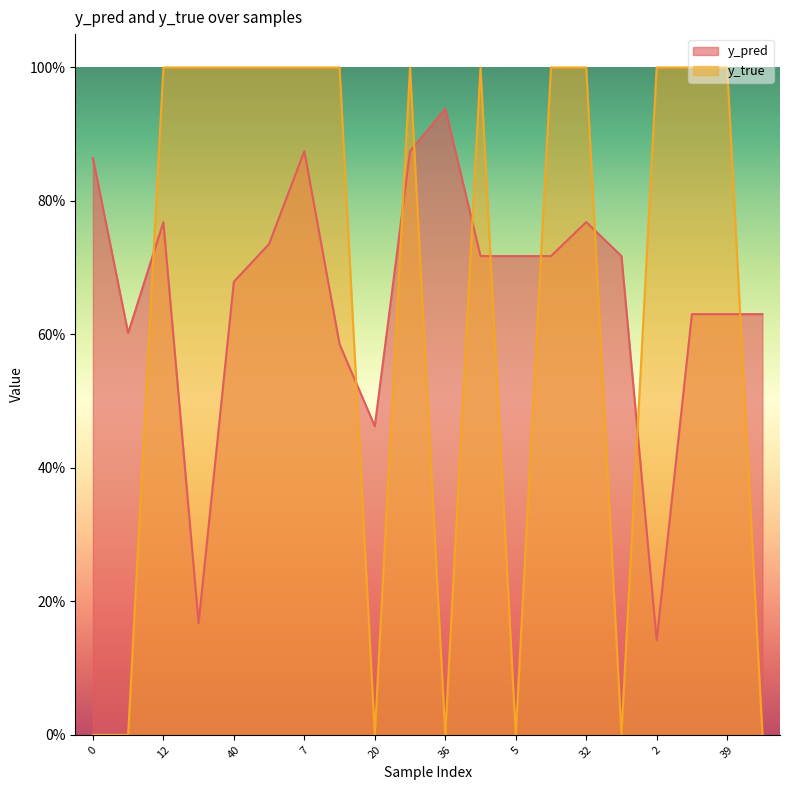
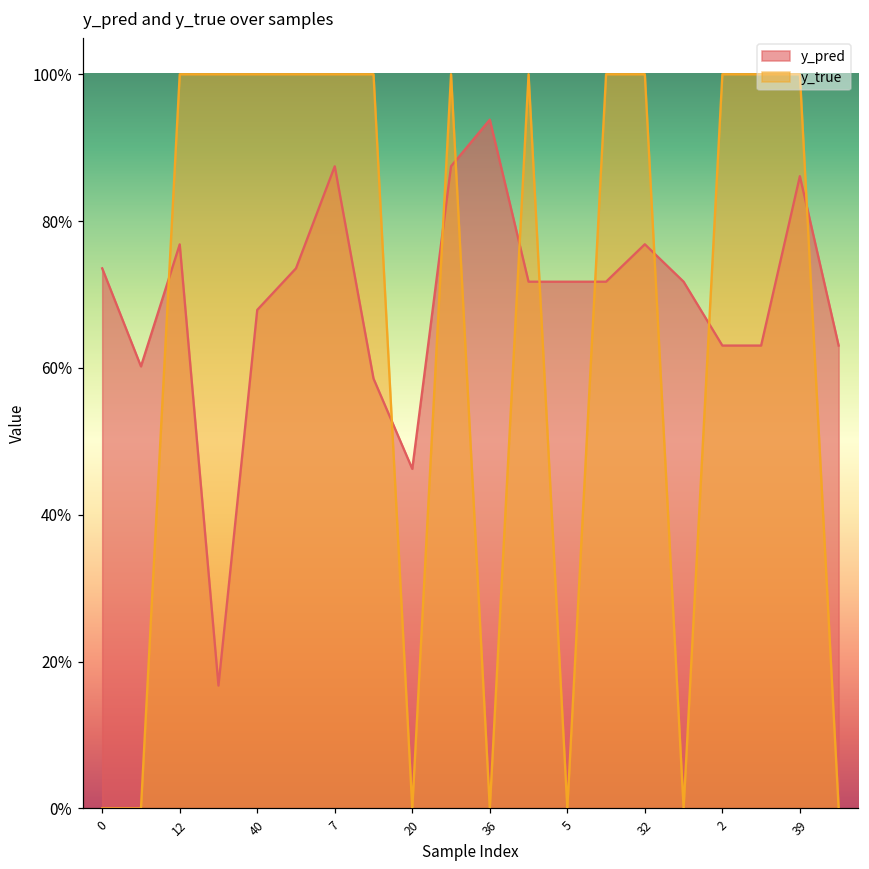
y_pred, 0: 86% -> 74%
y_pred, 2: 14% -> 63%
y_pred, 39: 63% -> 86%
